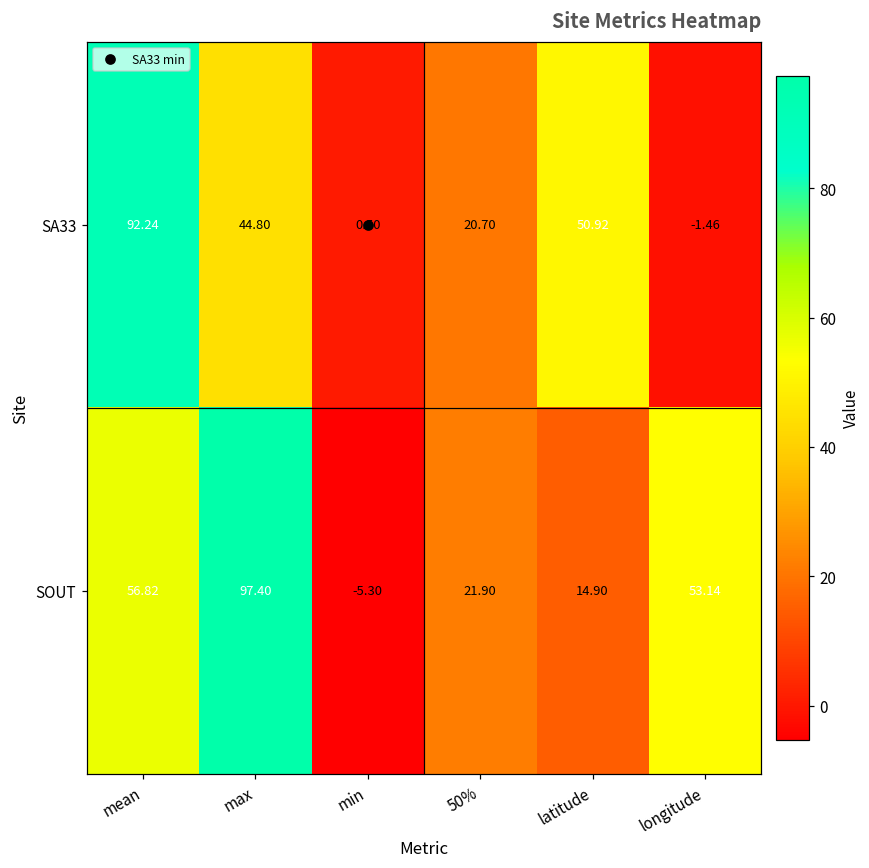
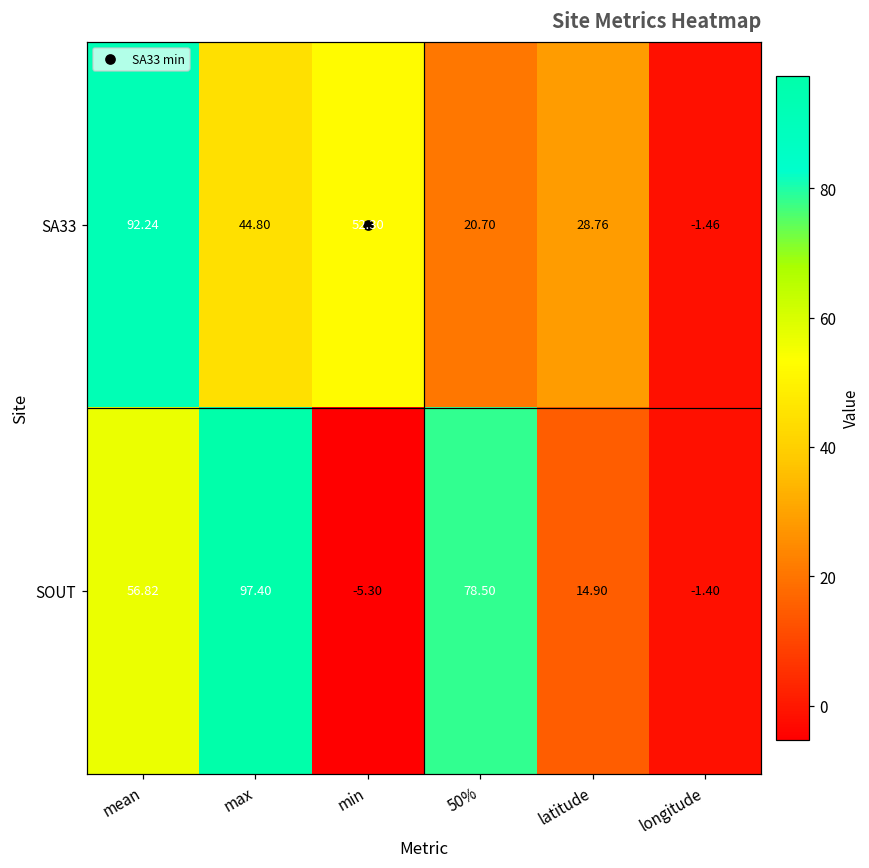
SA33, min: 0.50 -> 52.30
SA33, latitude: 50.92 -> 28.76
SOUT, 50%: 21.90 -> 78.50
SOUT, longitude: 53.14 -> -1.40
